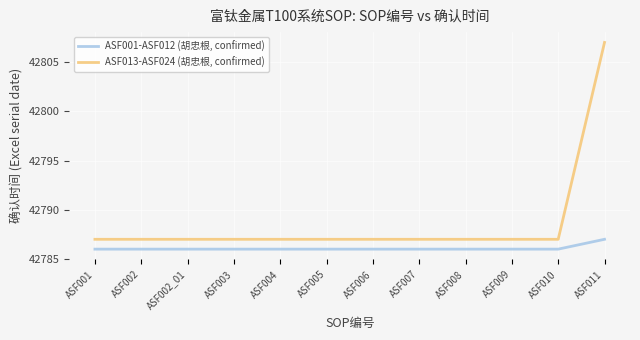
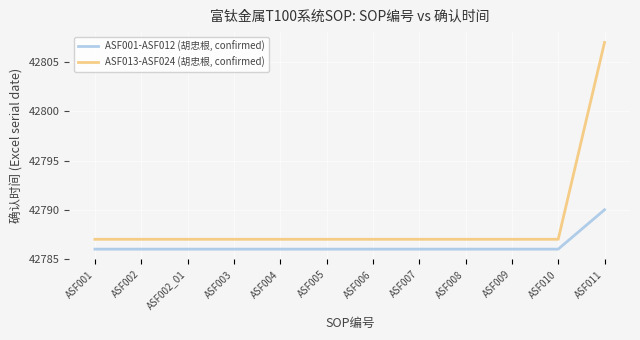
ASF001-ASF012 (胡忠根, confirmed), ASF011: 42787 -> 42790
